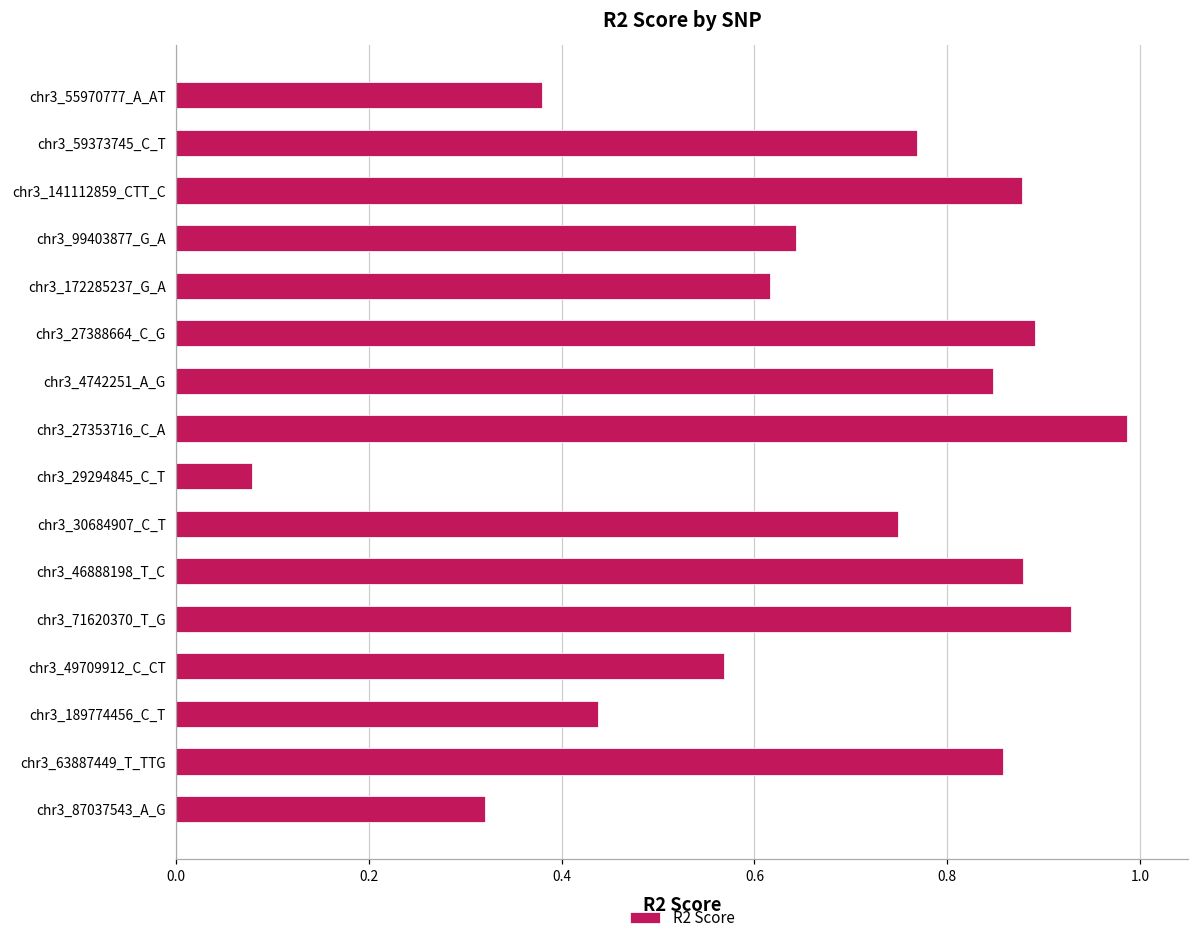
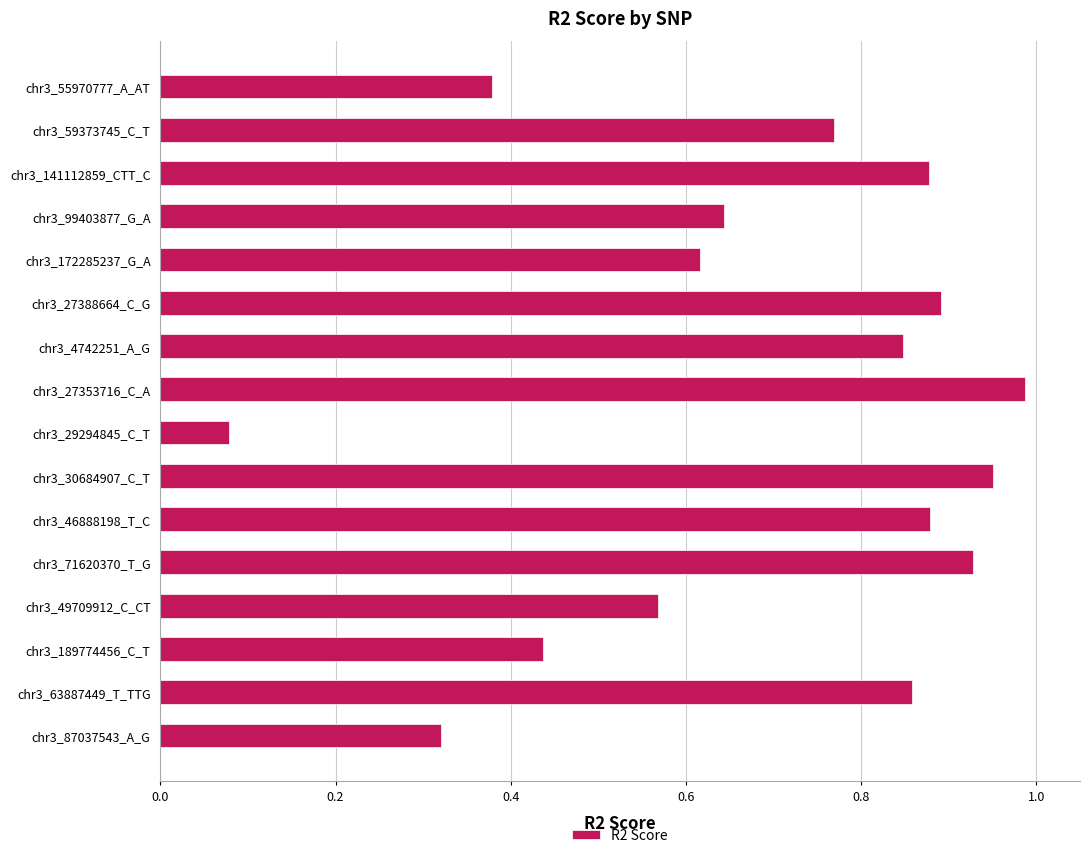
chr3_30684907_C_T: 0.75 -> 0.95
